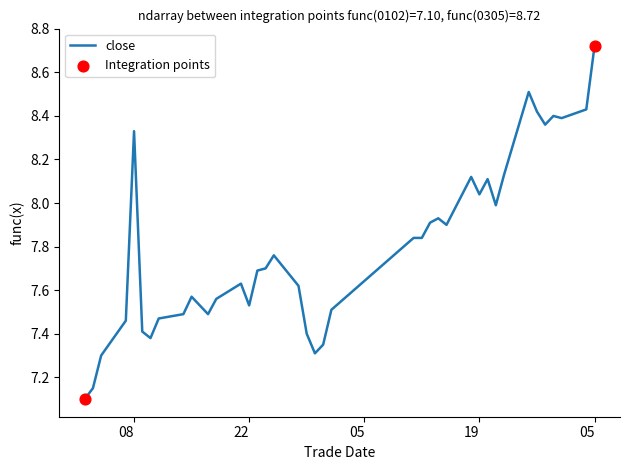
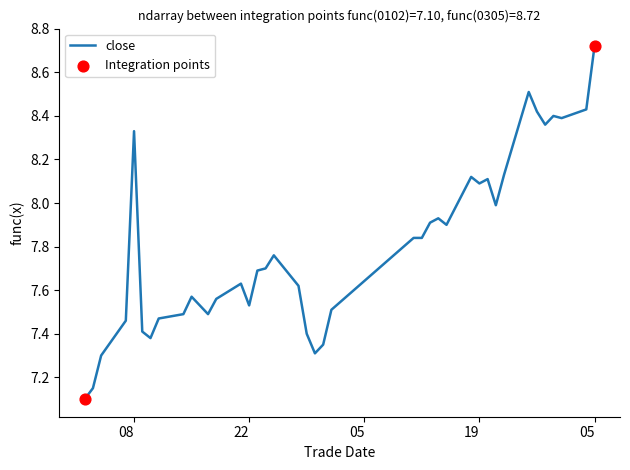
close, 19: 8.04 -> 8.09
